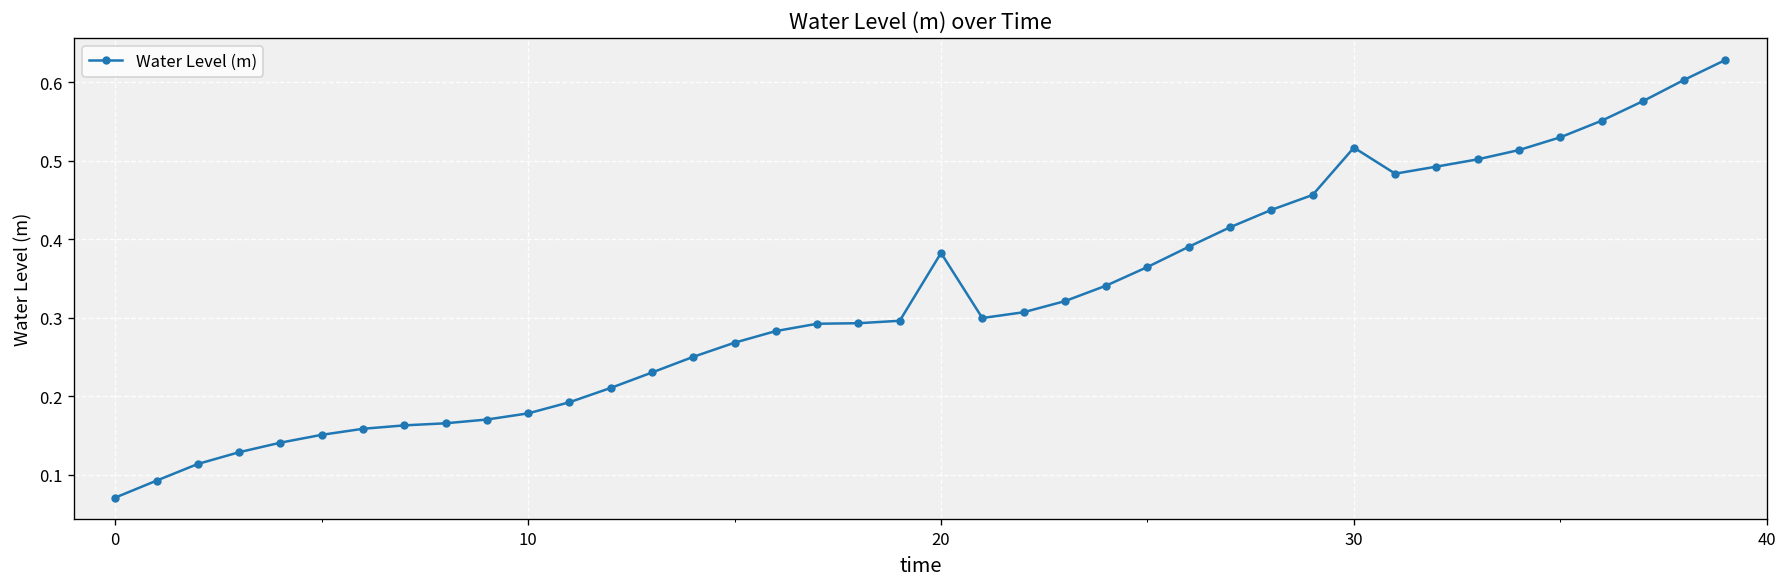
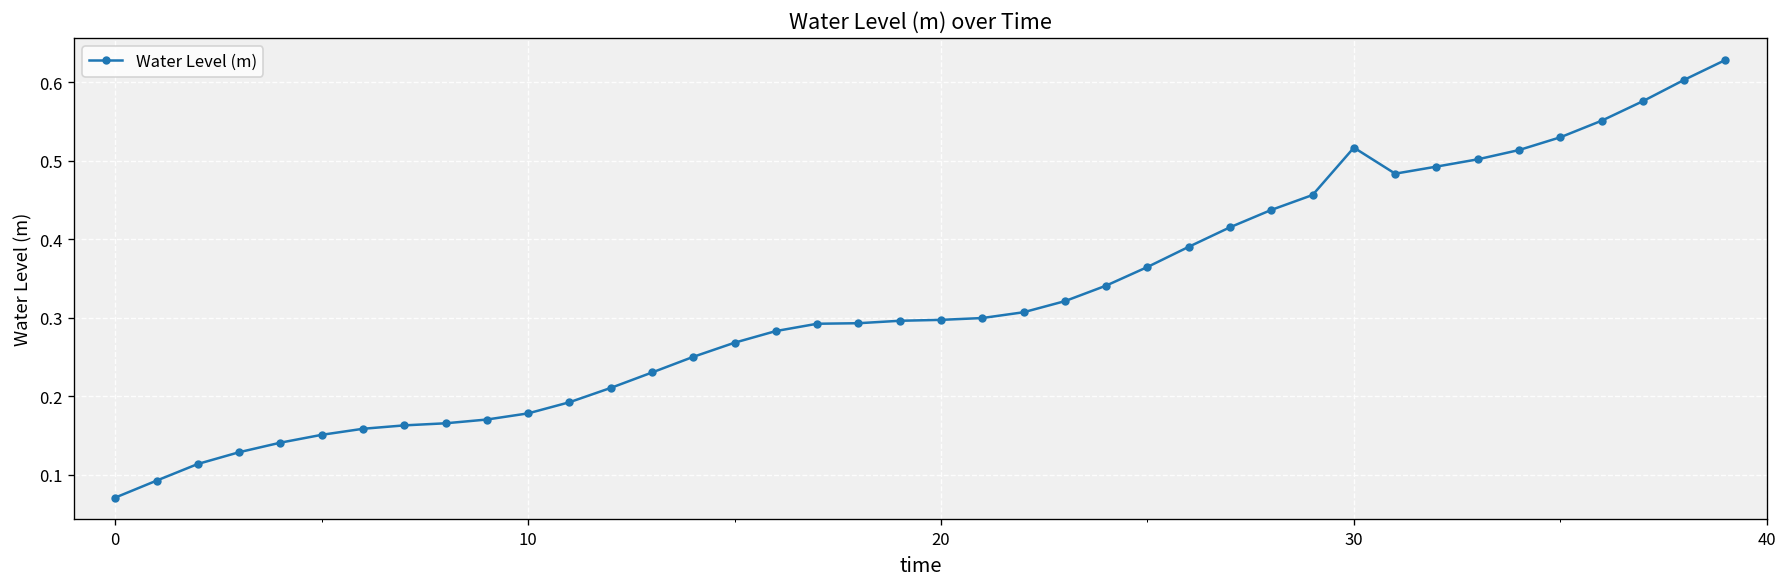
20: 0.38 -> 0.30
